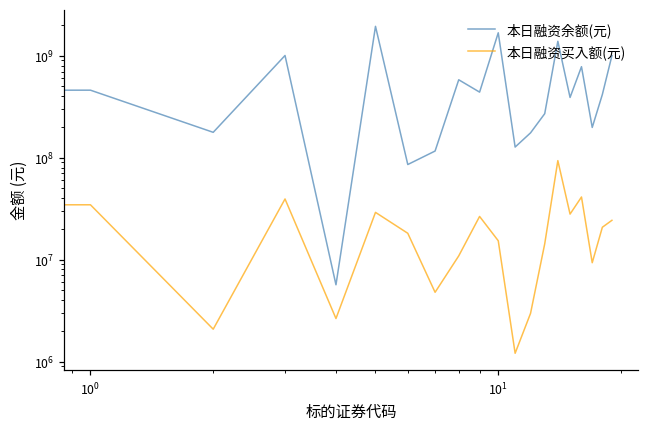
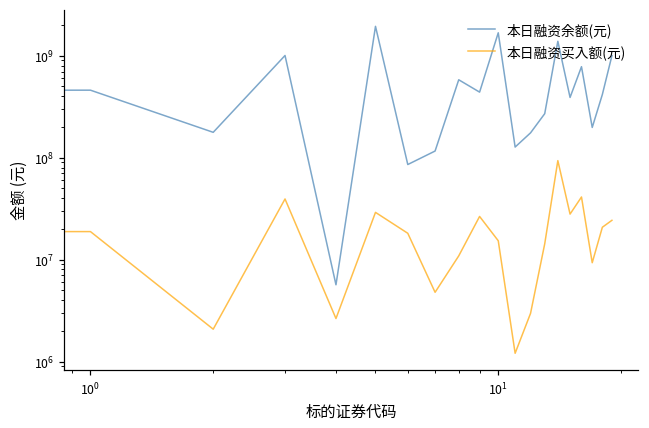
本日融资买入额(元), 10^0: 35000000 -> 19000000
